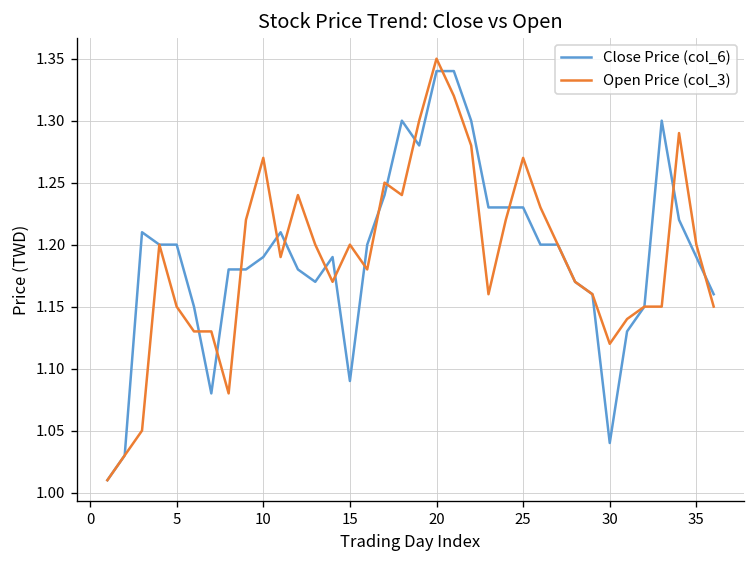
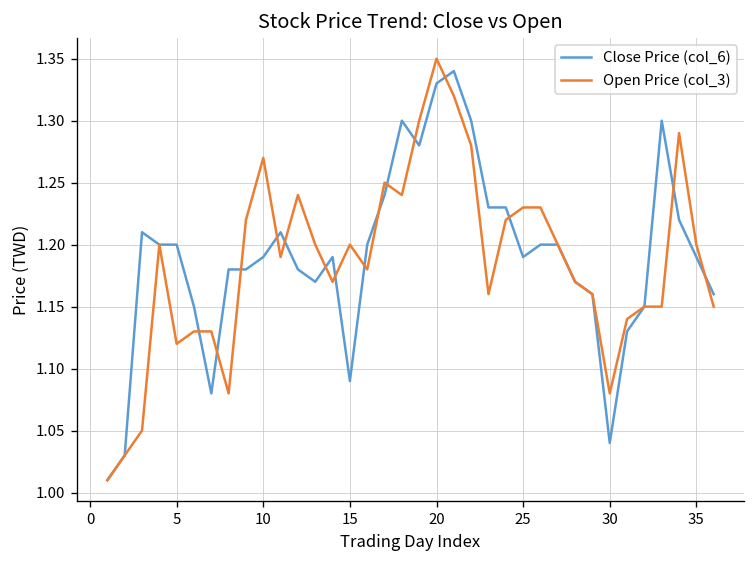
Open Price (col_3), 5: 1.15 -> 1.12
Close Price (col_6), 20: 1.34 -> 1.33
Close Price (col_6), 25: 1.23 -> 1.19
Open Price (col_3), 25: 1.27 -> 1.23
Open Price (col_3), 30: 1.12 -> 1.08
